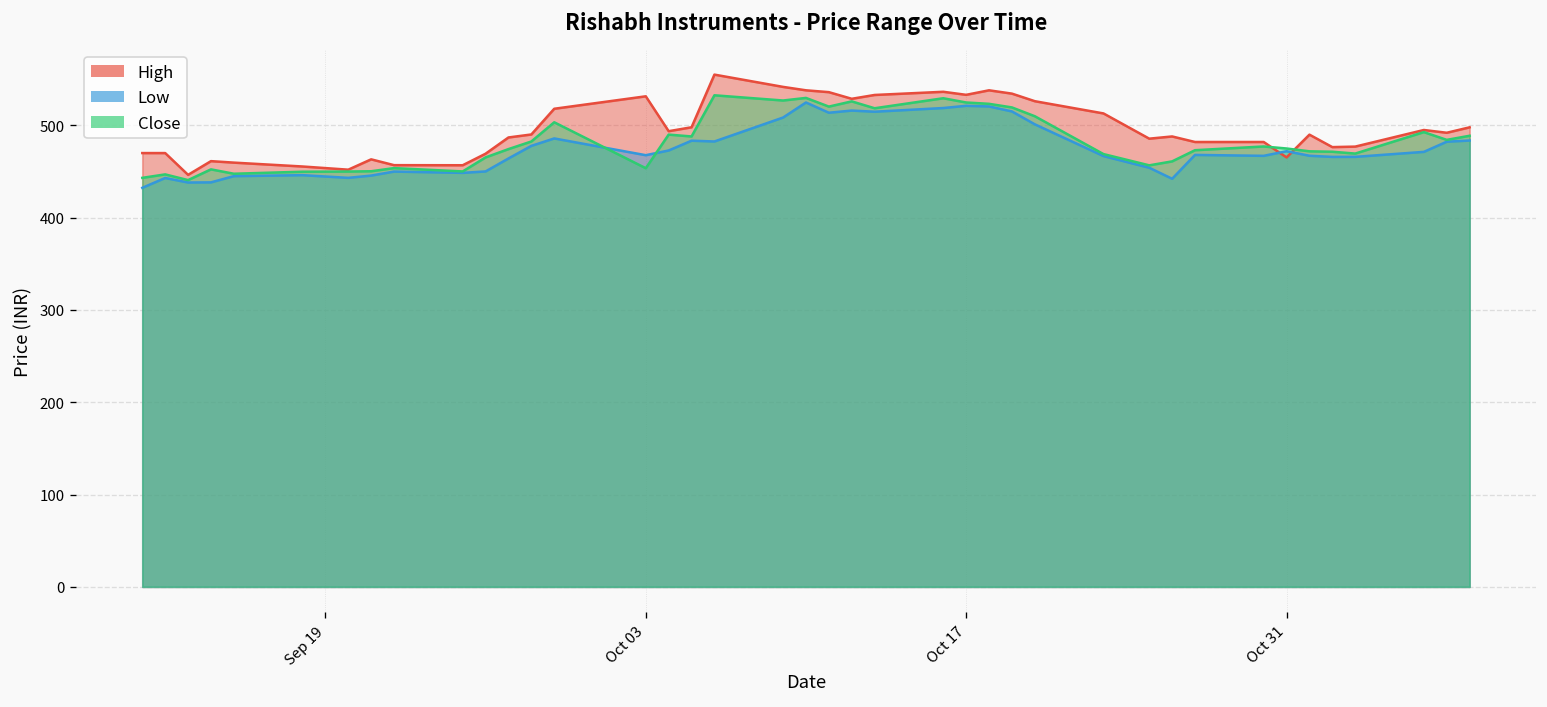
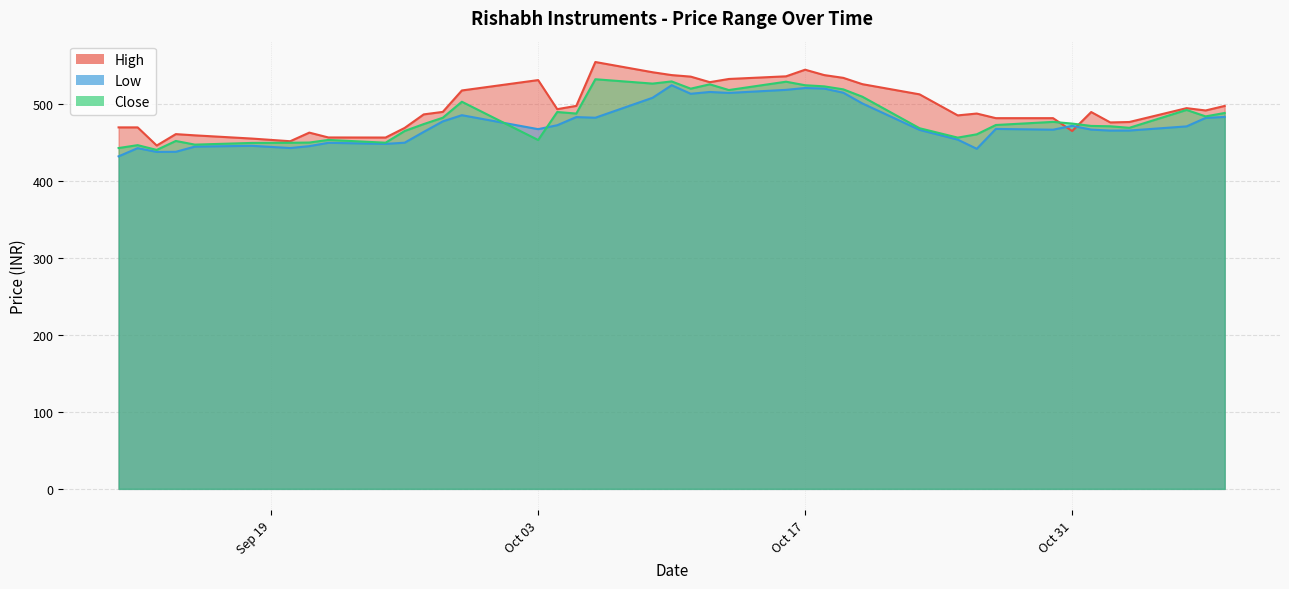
High, Oct 17: 530 -> 550
